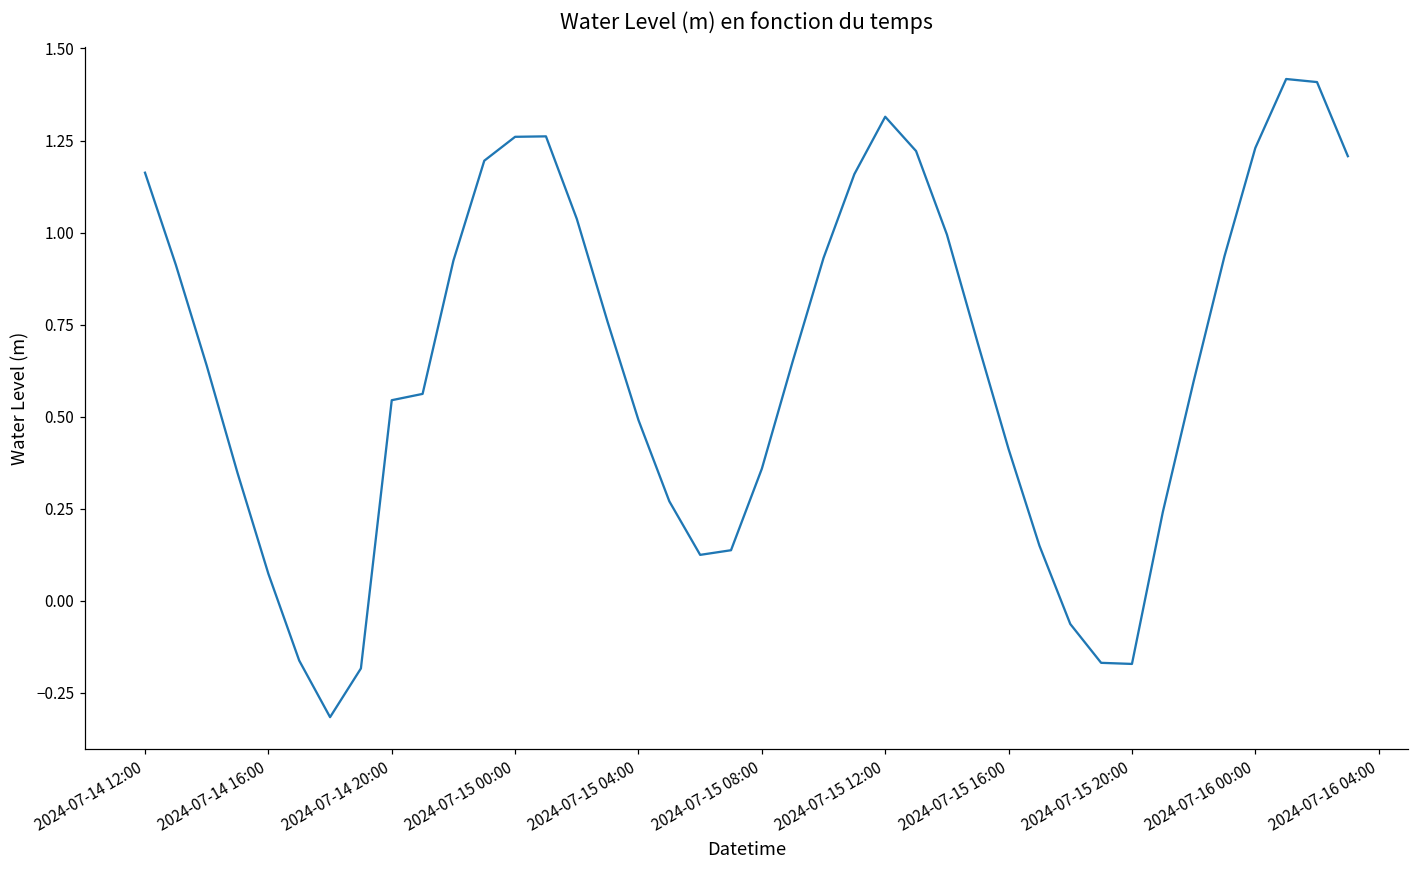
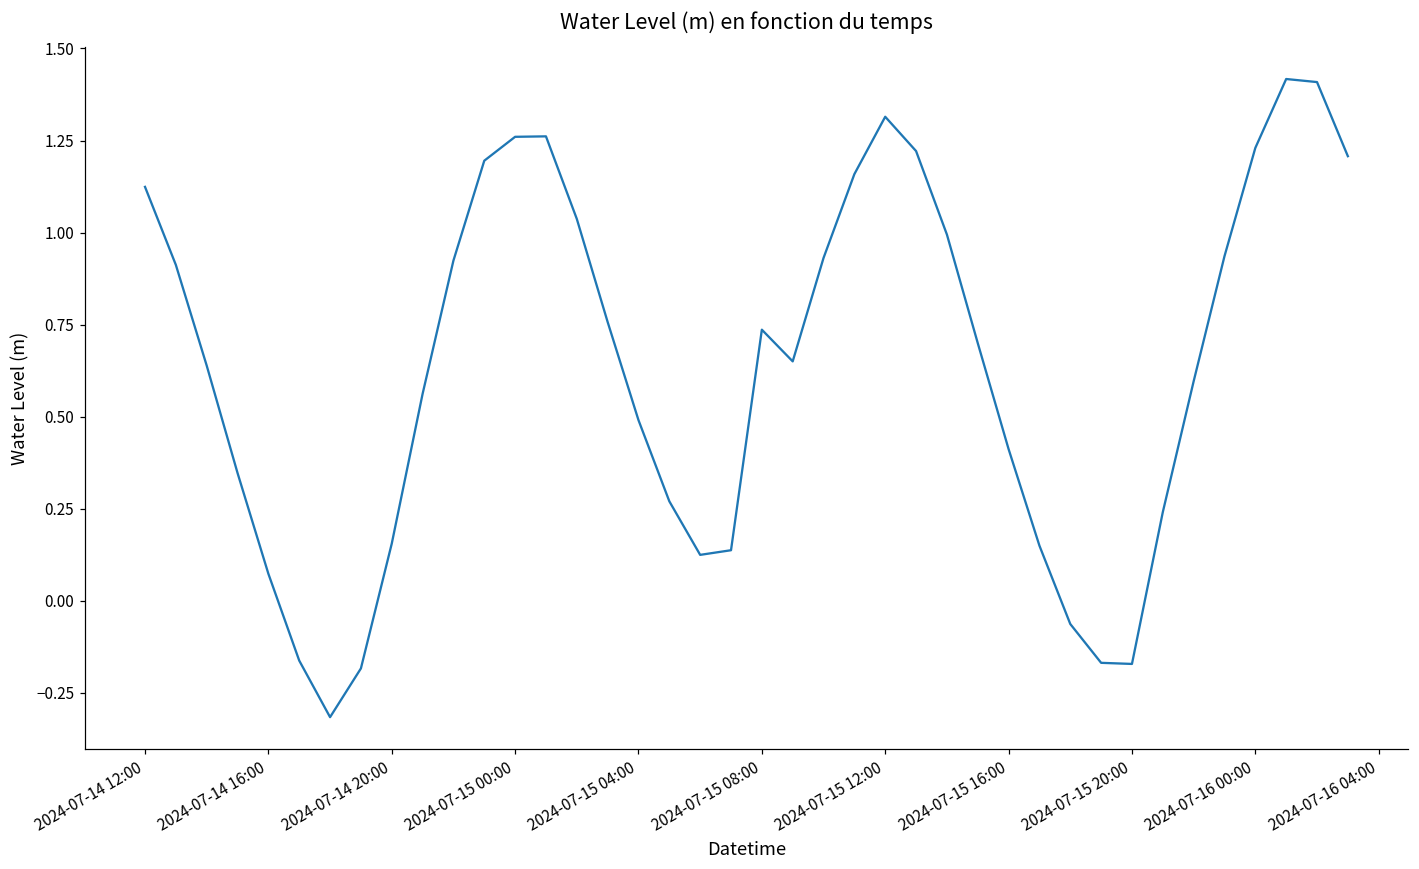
2024-07-14 12:00: 1.16 -> 1.12
2024-07-14 20:00: 0.54 -> 0.16
2024-07-15 08:00: 0.36 -> 0.74
